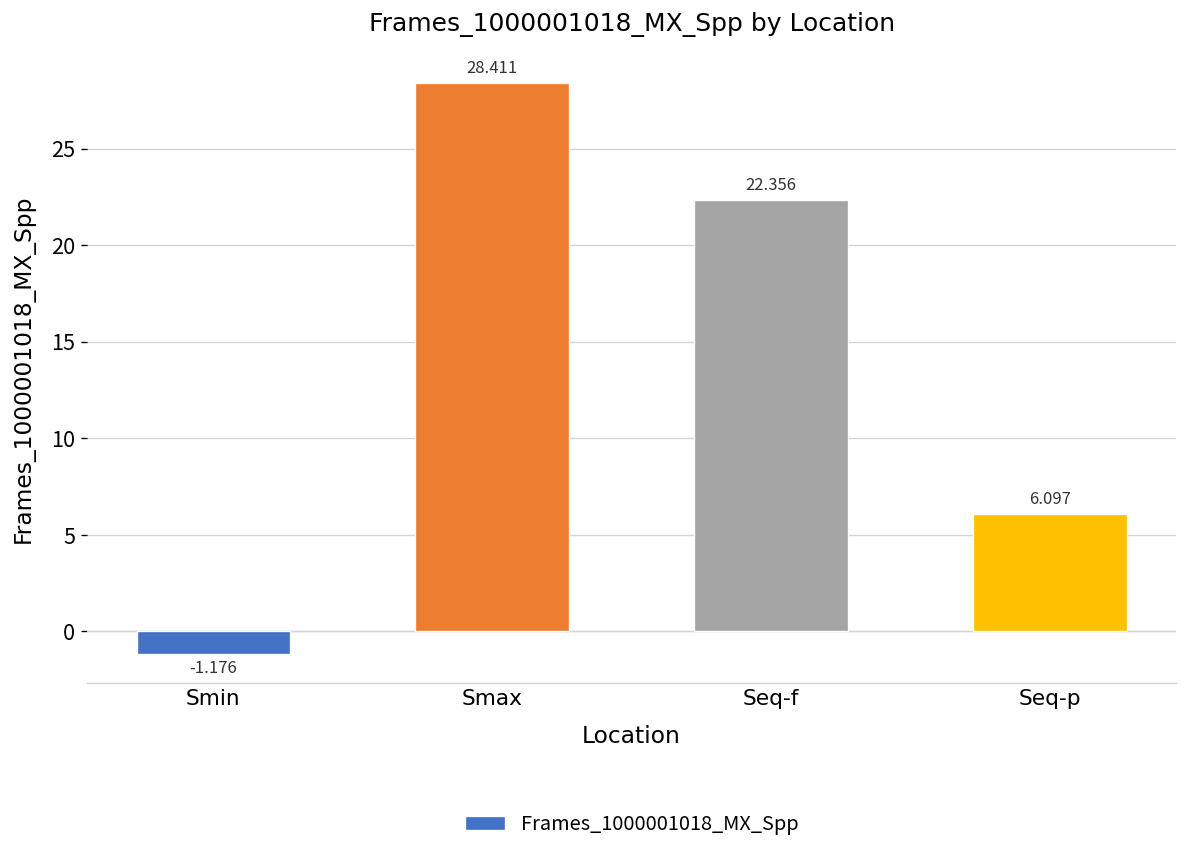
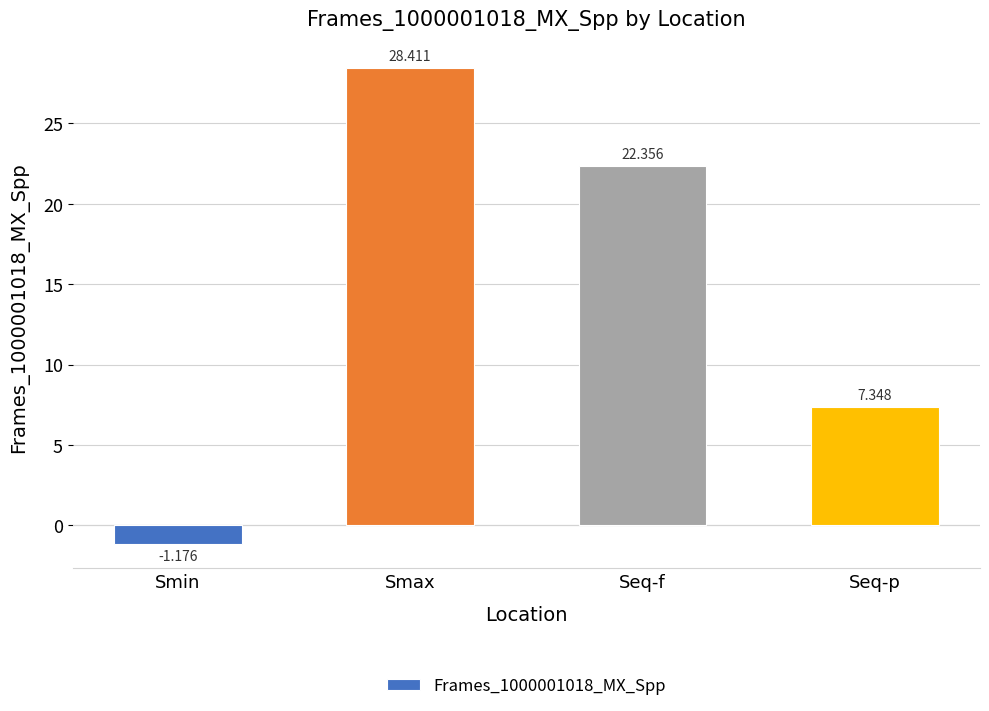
Seq-p: 6.097 -> 7.348
